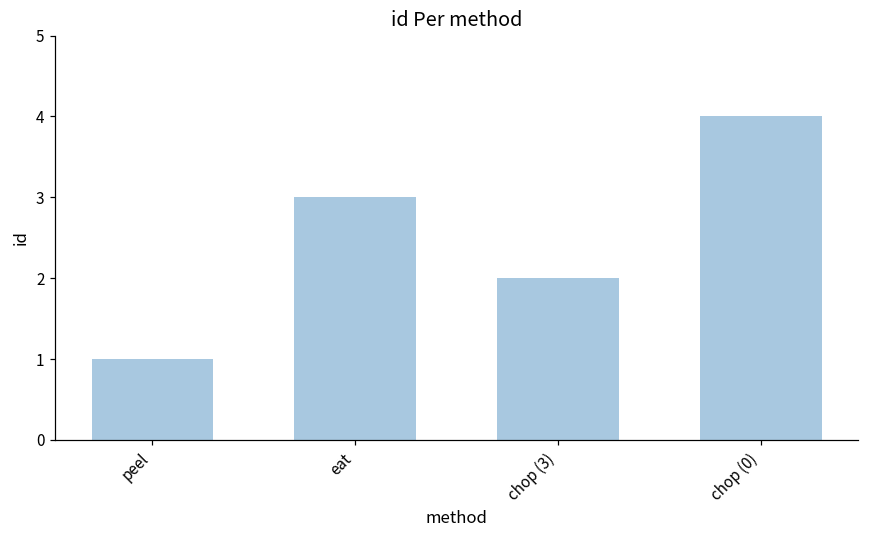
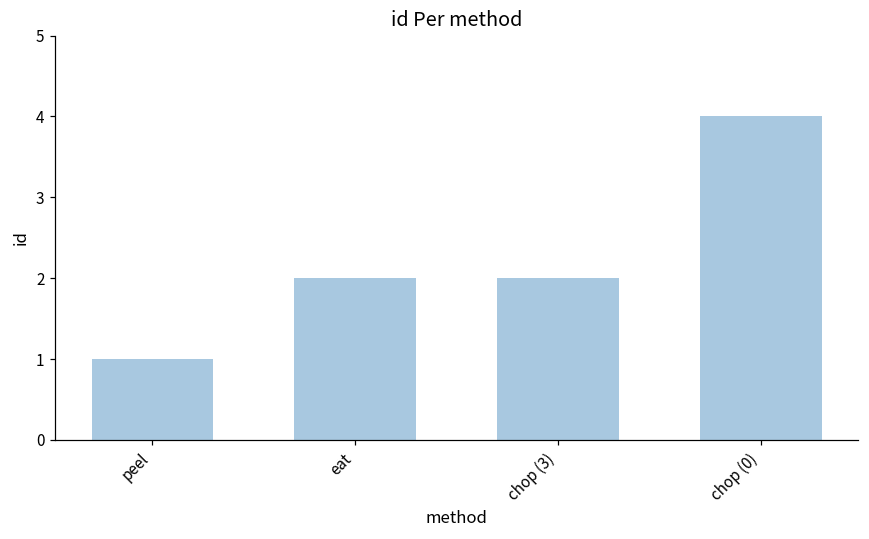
eat: 3 -> 2
